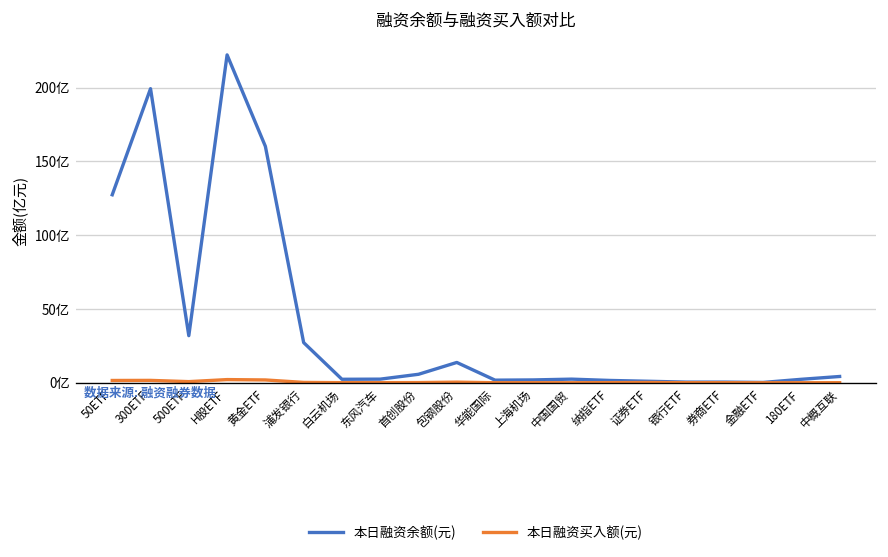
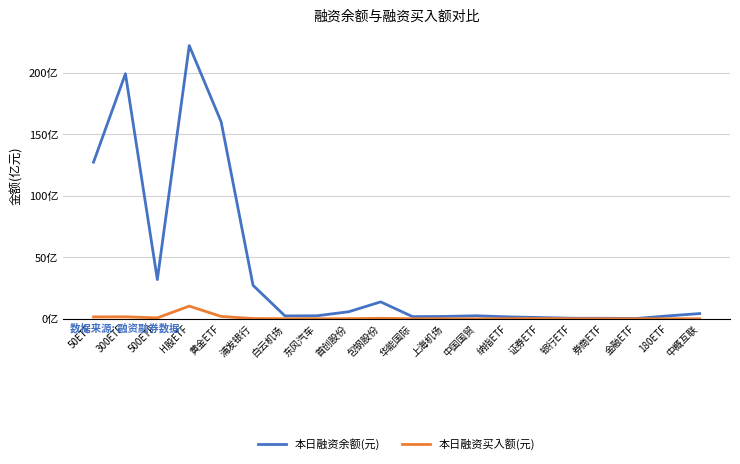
本日融资买入额(元), H股ETF: 2亿 -> 10亿
